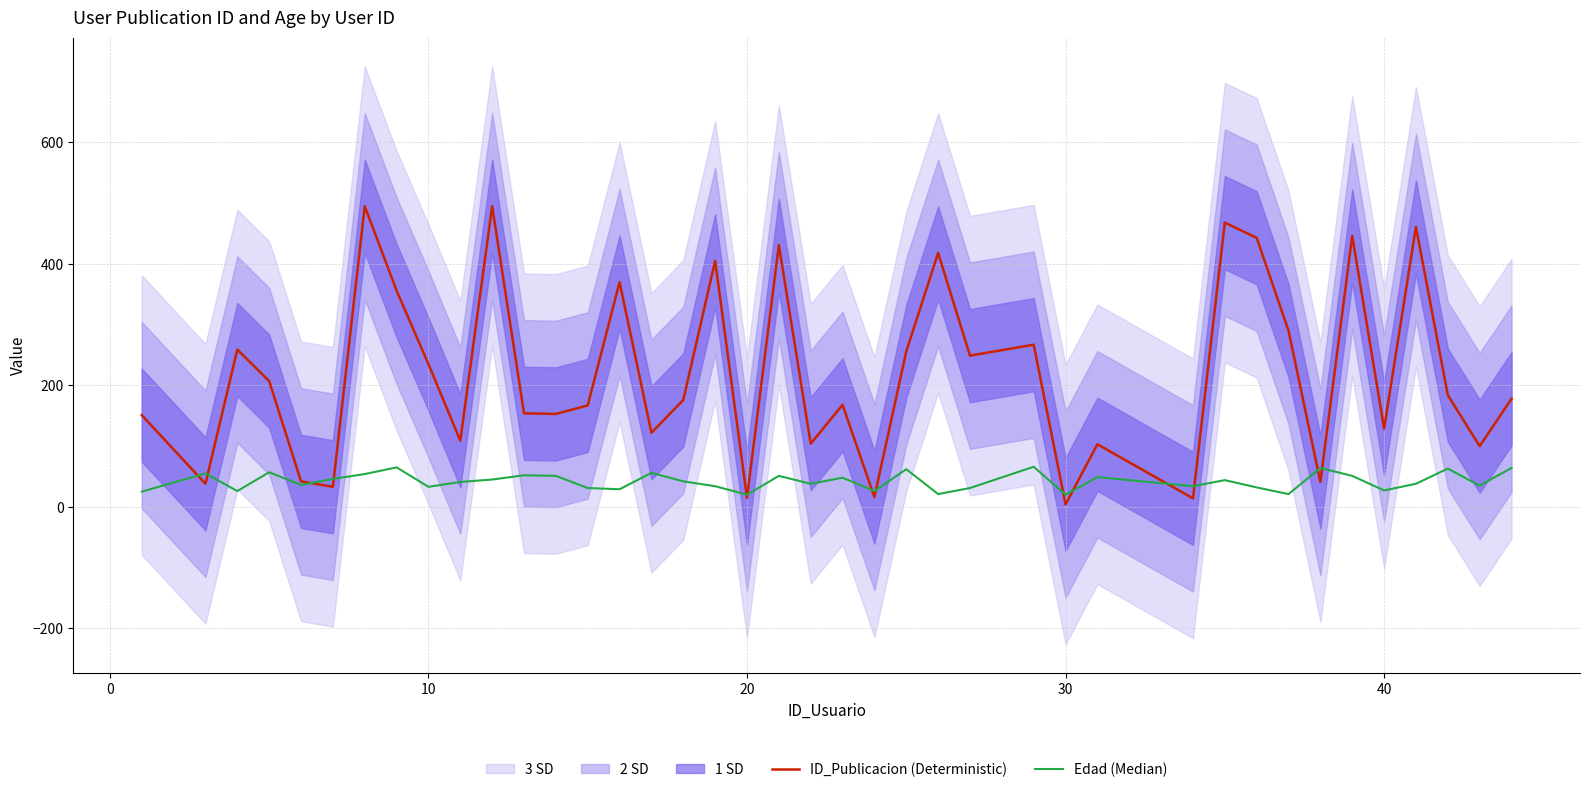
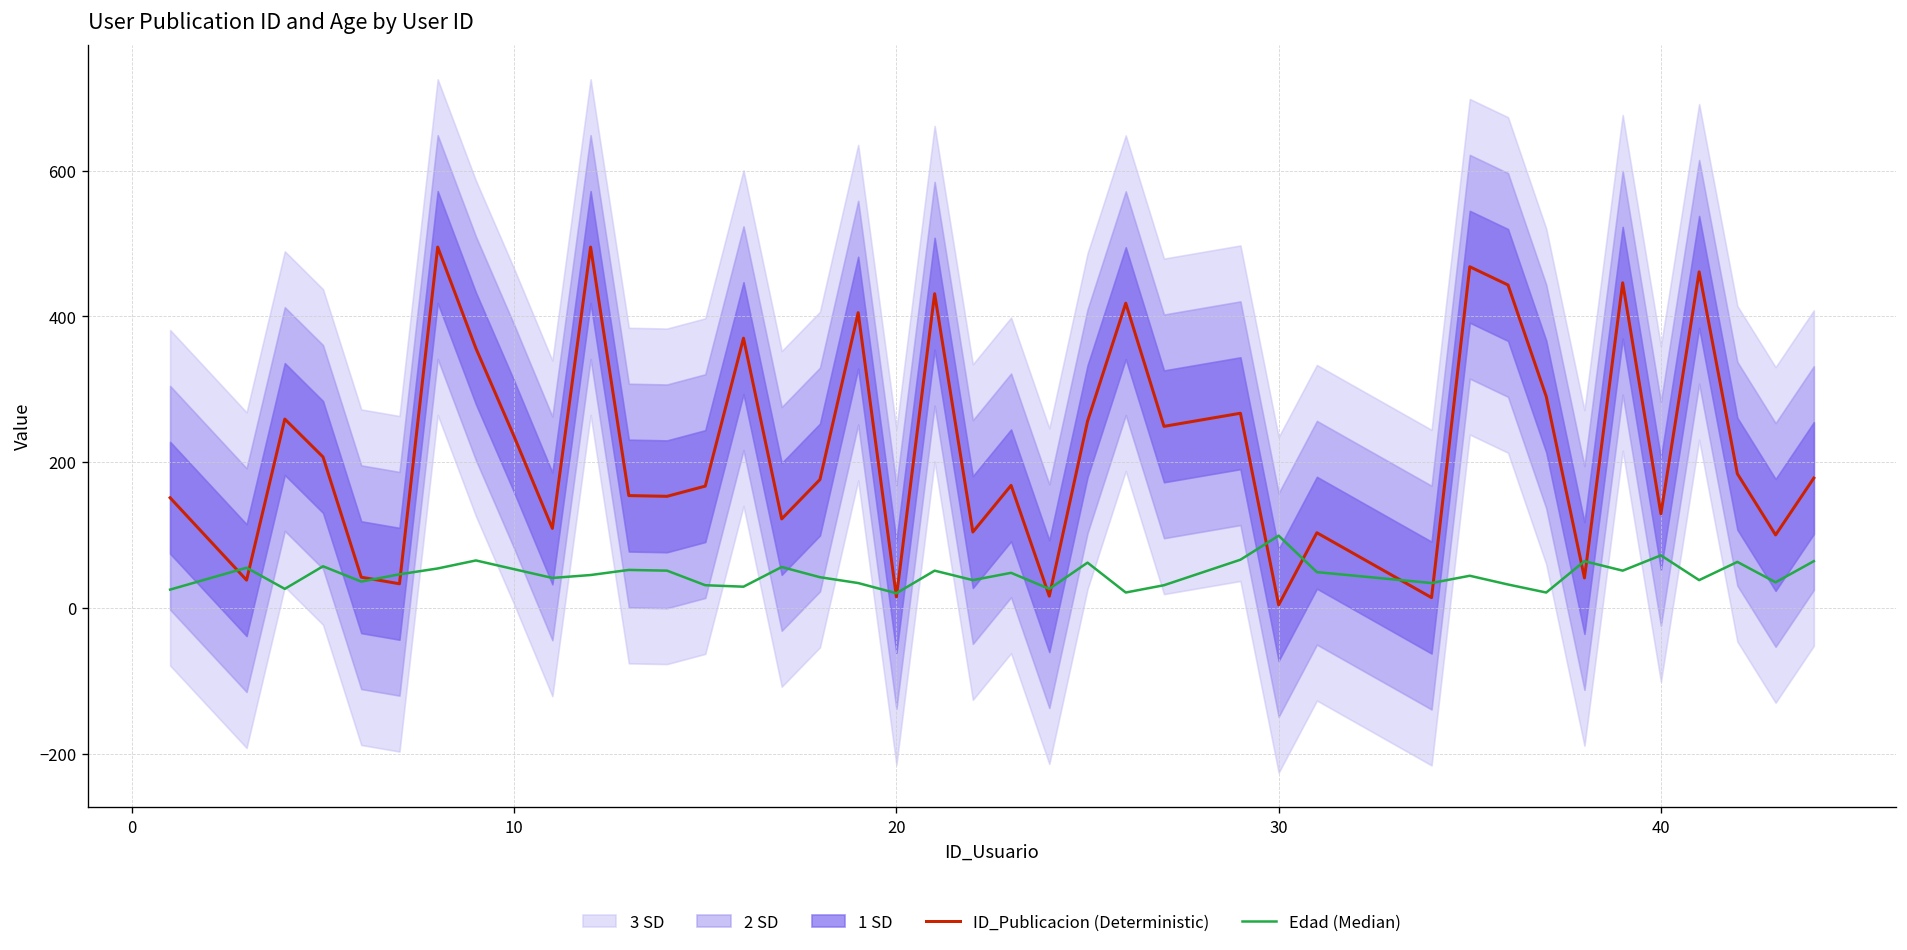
Edad (Median), 10: 30 -> 50
Edad (Median), 30: 20 -> 100
Edad (Median), 40: 30 -> 70
